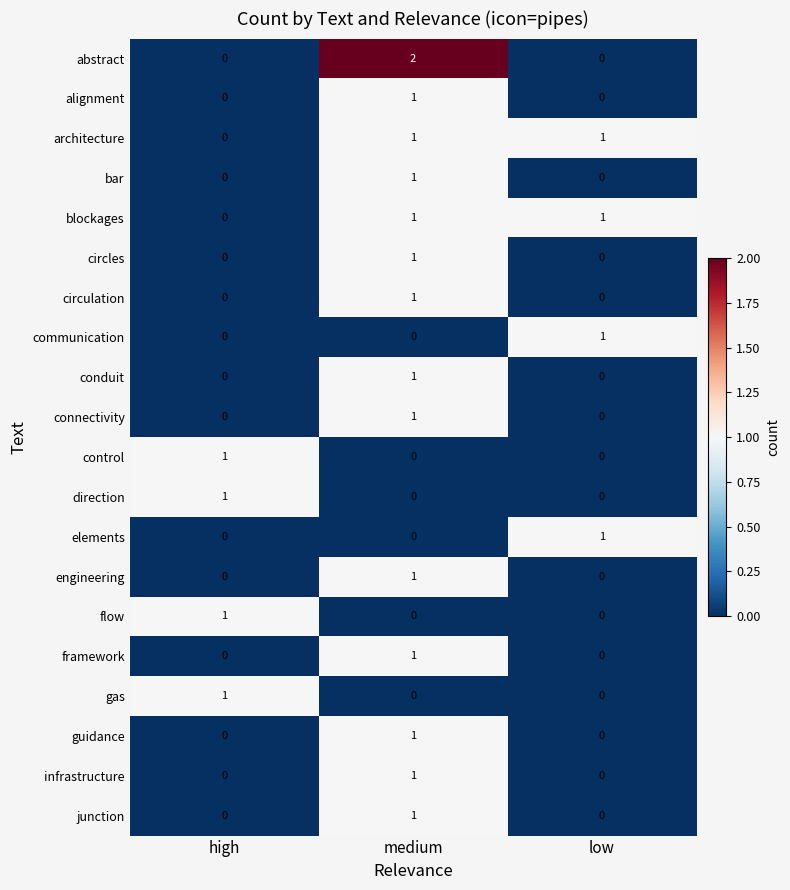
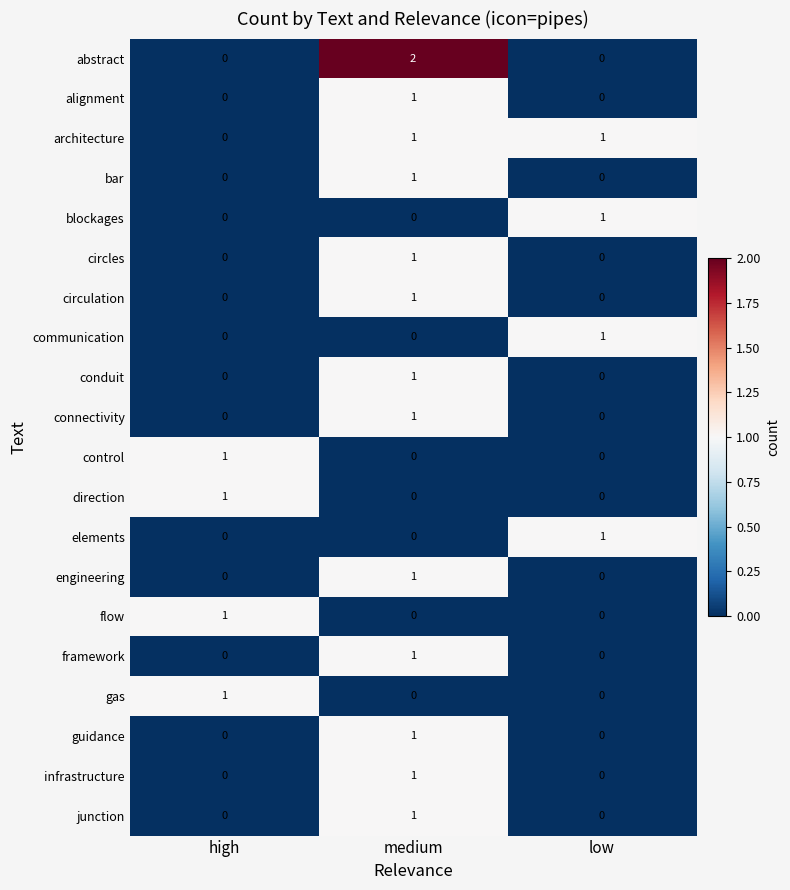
blockages, medium: 1 -> 0
